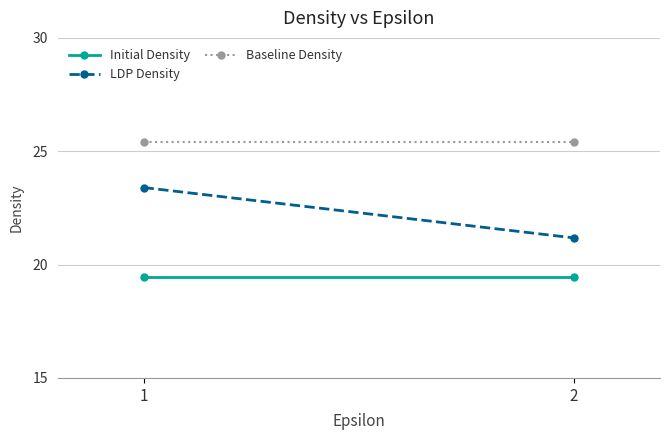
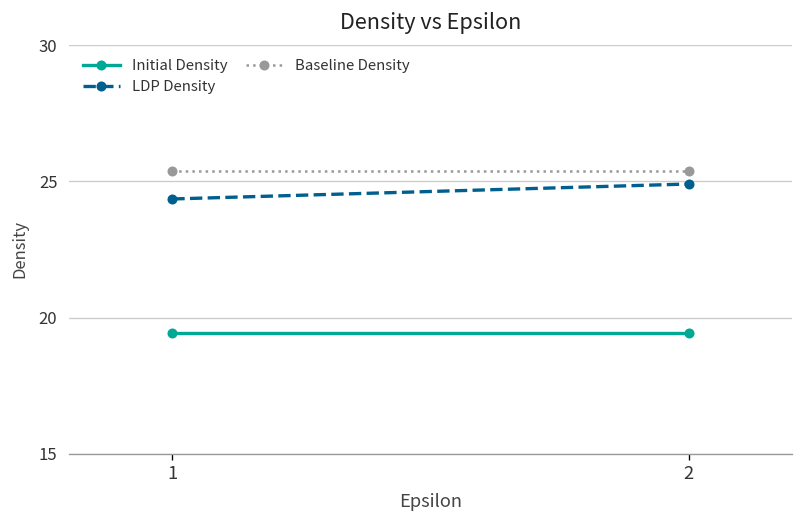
LDP Density, 1: 23.4 -> 24.4
LDP Density, 2: 21.2 -> 24.9
